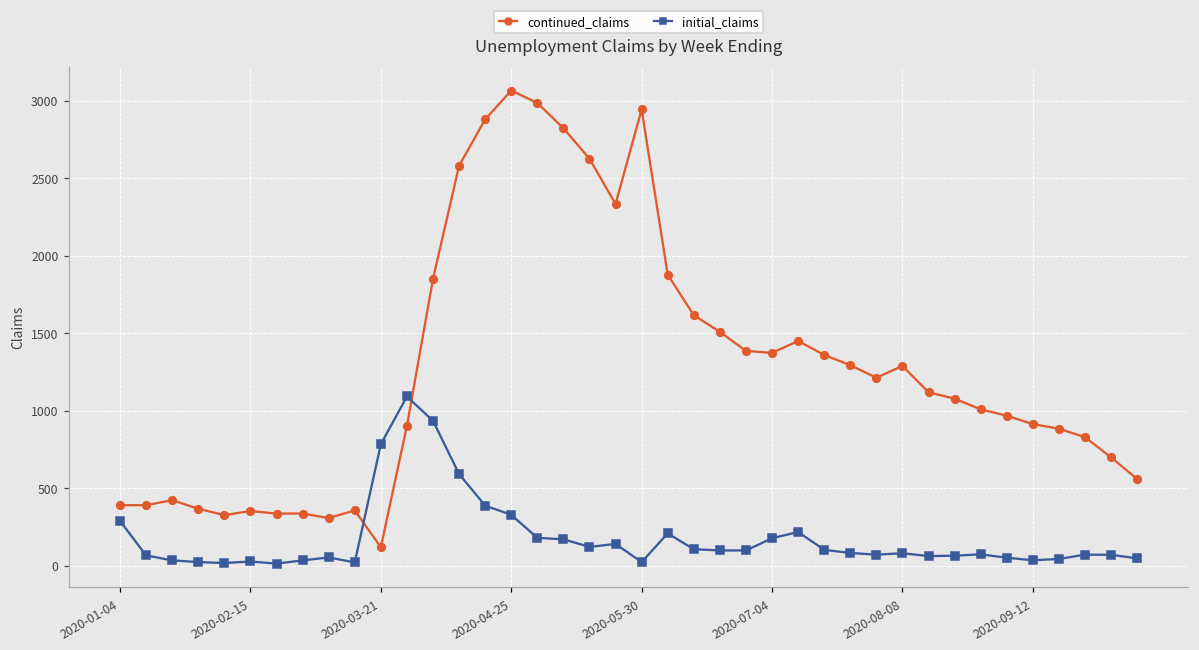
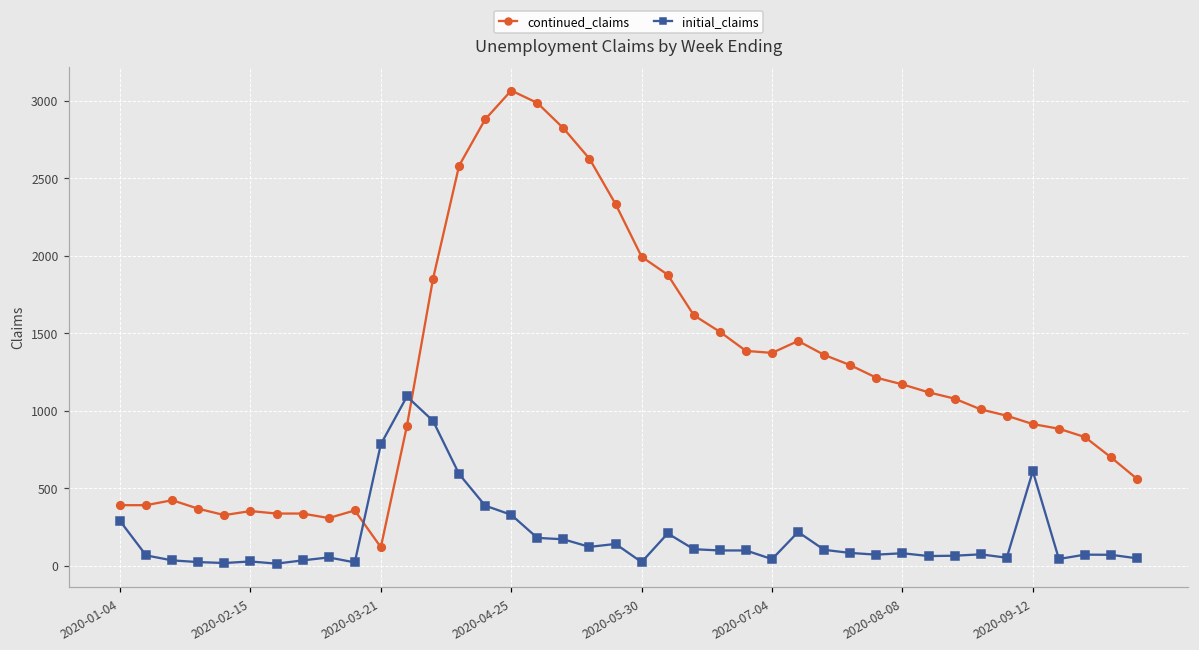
continued_claims, 2020-05-30: 2940 -> 1990
initial_claims, 2020-07-04: 180 -> 40
continued_claims, 2020-08-08: 1290 -> 1170
initial_claims, 2020-09-12: 40 -> 610
